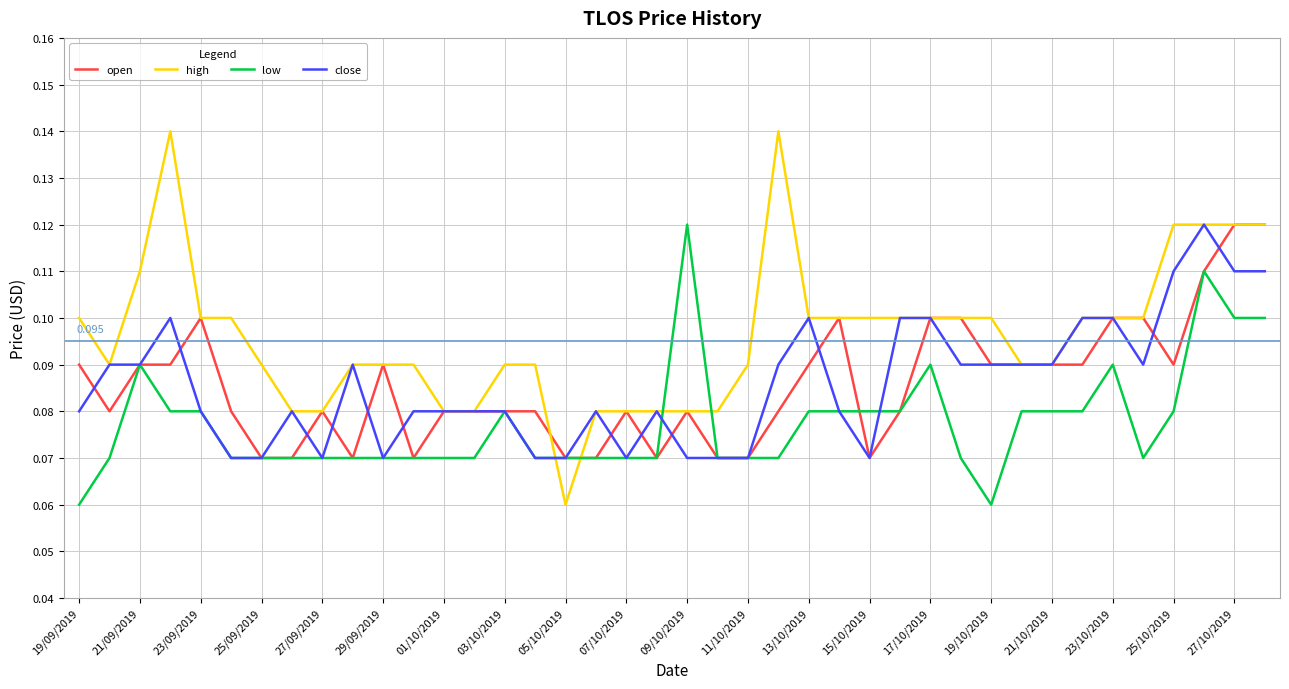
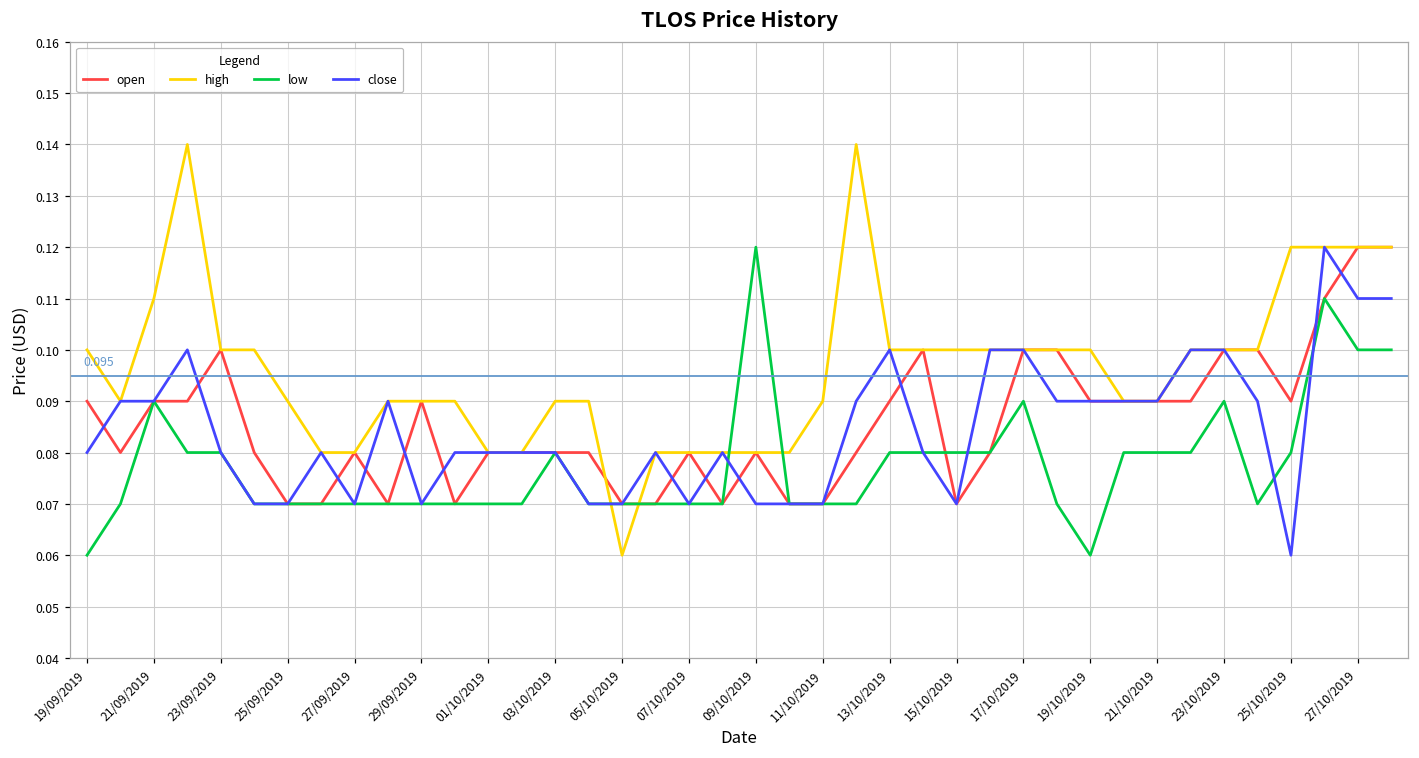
close, 25/10/2019: 0.11 -> 0.06
